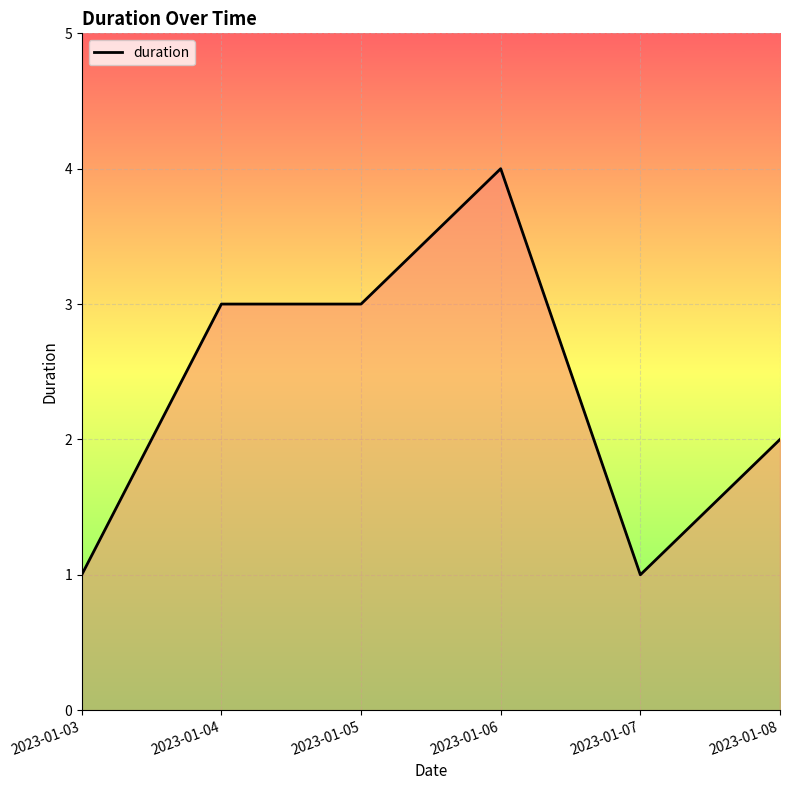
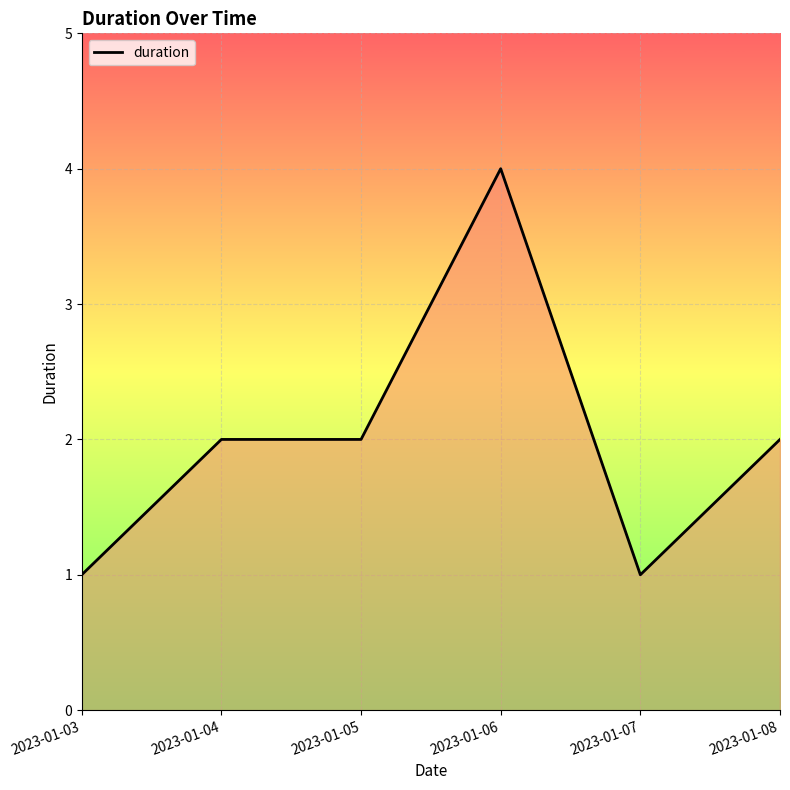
2023-01-04: 3 -> 2
2023-01-05: 3 -> 2
